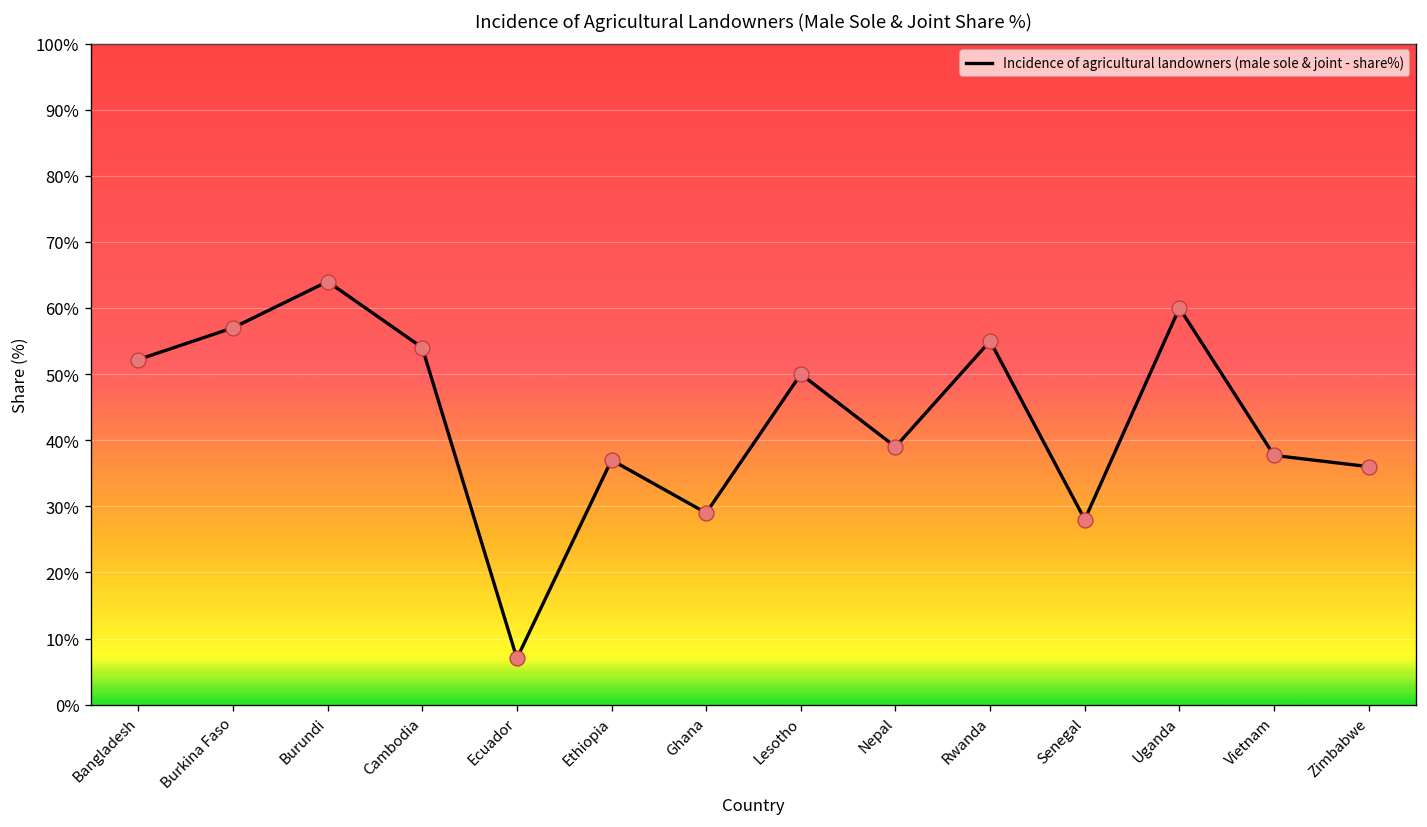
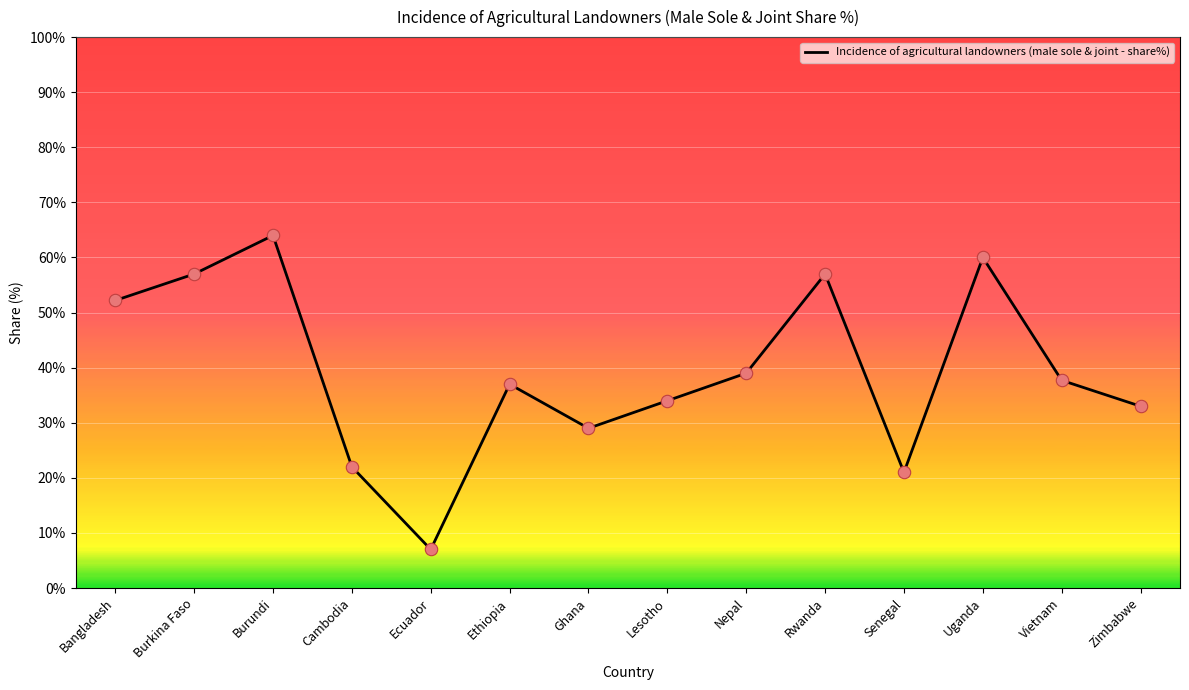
Cambodia: 54% -> 22%
Lesotho: 50% -> 34%
Rwanda: 55% -> 57%
Senegal: 28% -> 21%
Zimbabwe: 36% -> 33%
